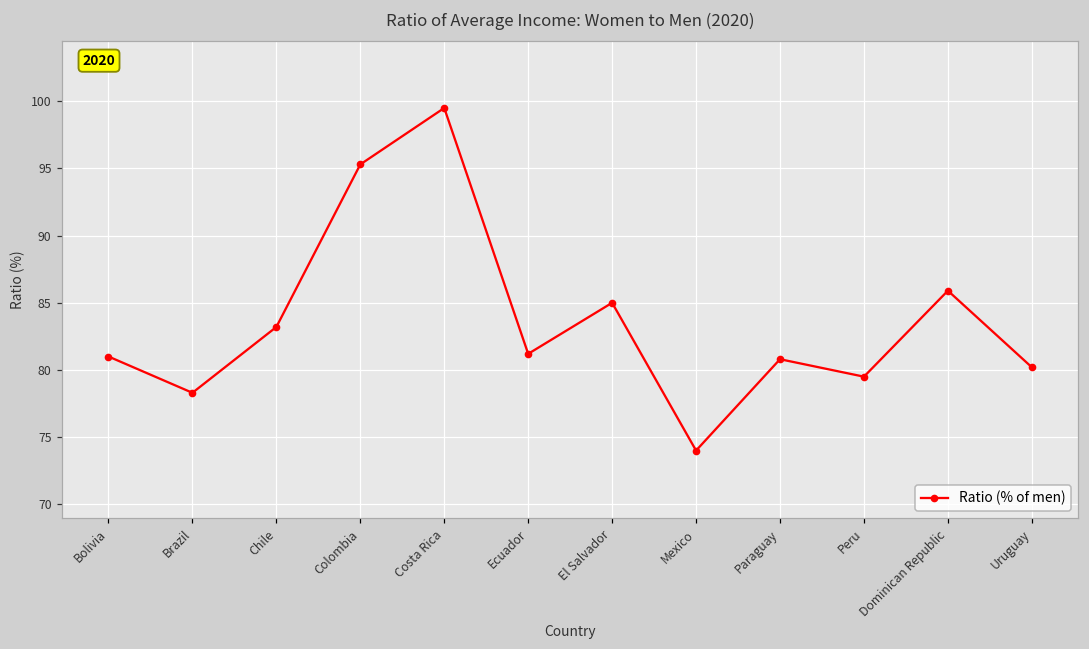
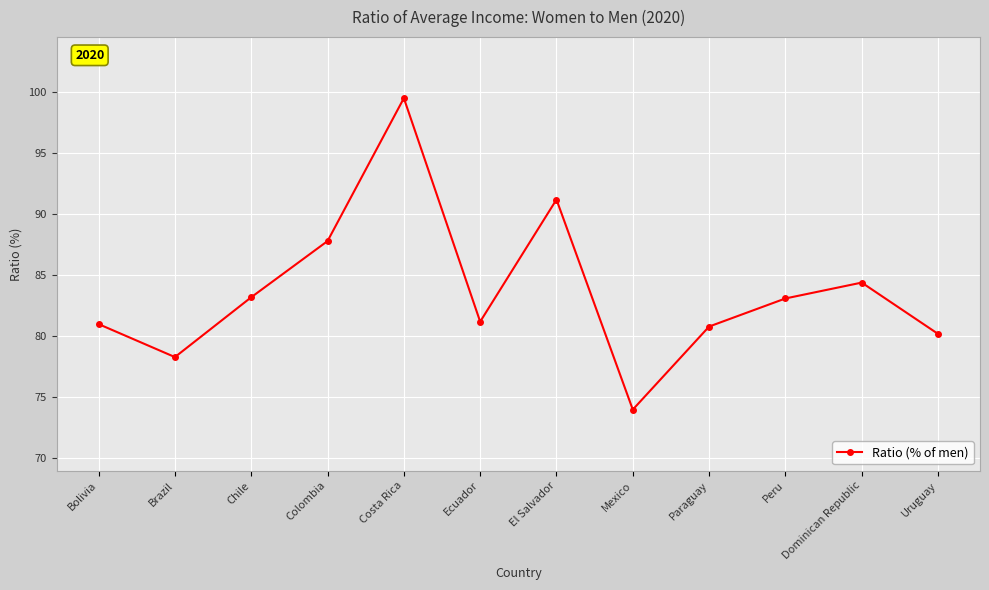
Colombia: 95.3 -> 87.8
El Salvador: 85.0 -> 91.2
Peru: 79.5 -> 83.1
Dominican Republic: 85.9 -> 84.4
